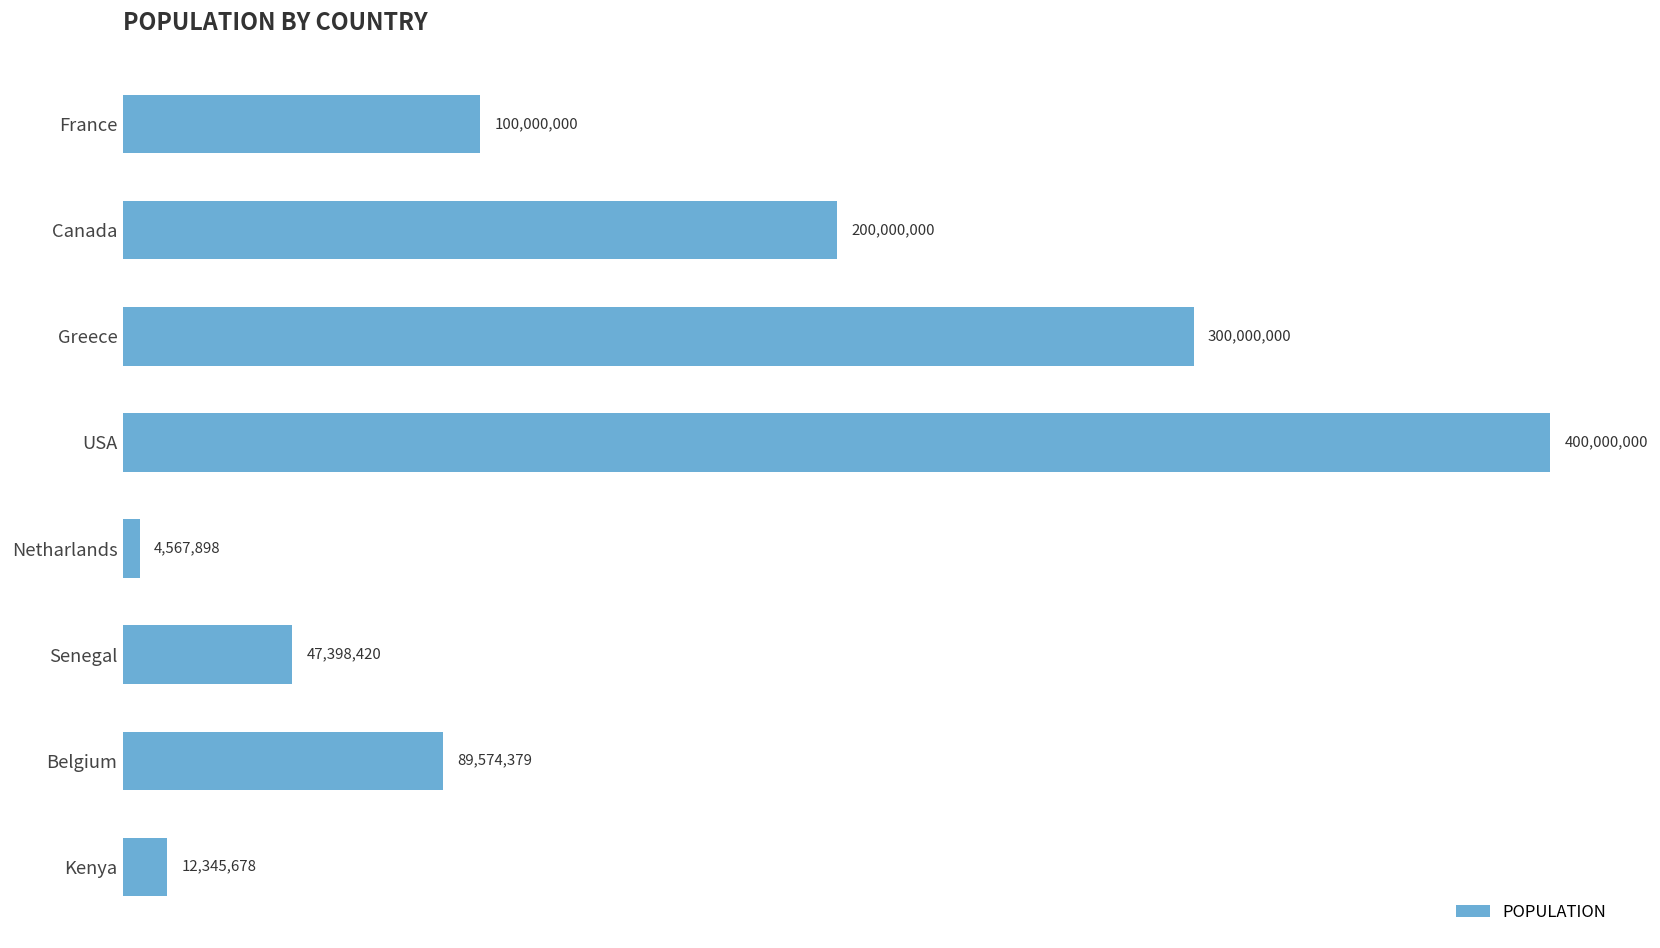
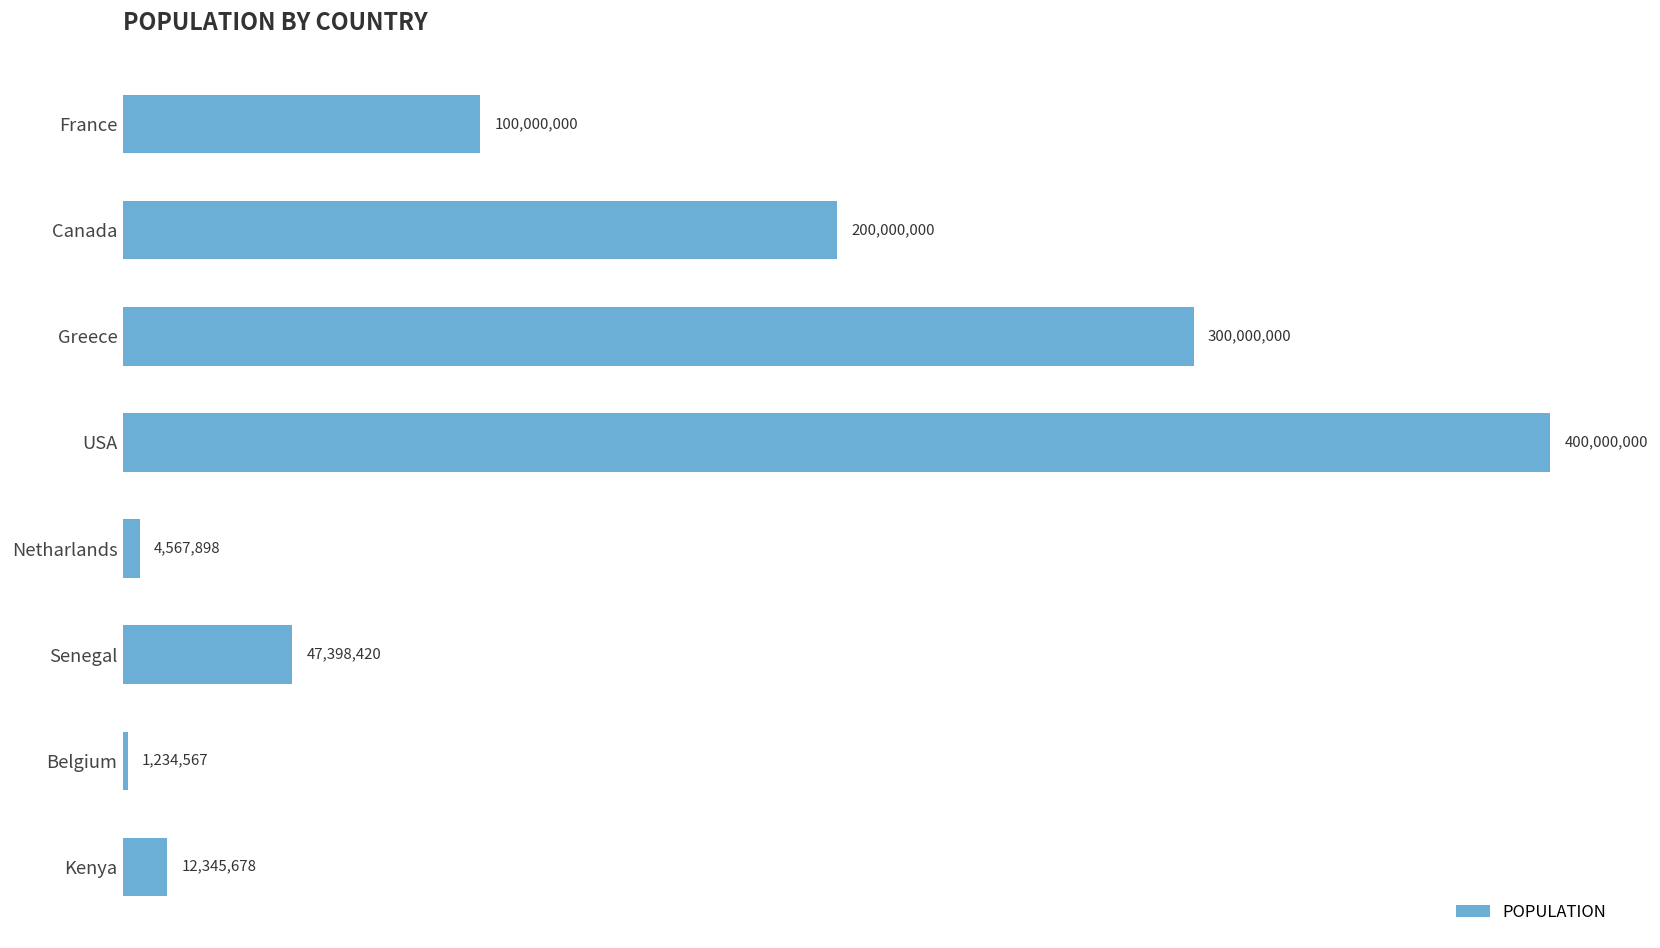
Belgium: 89,574,379 -> 1,234,567
